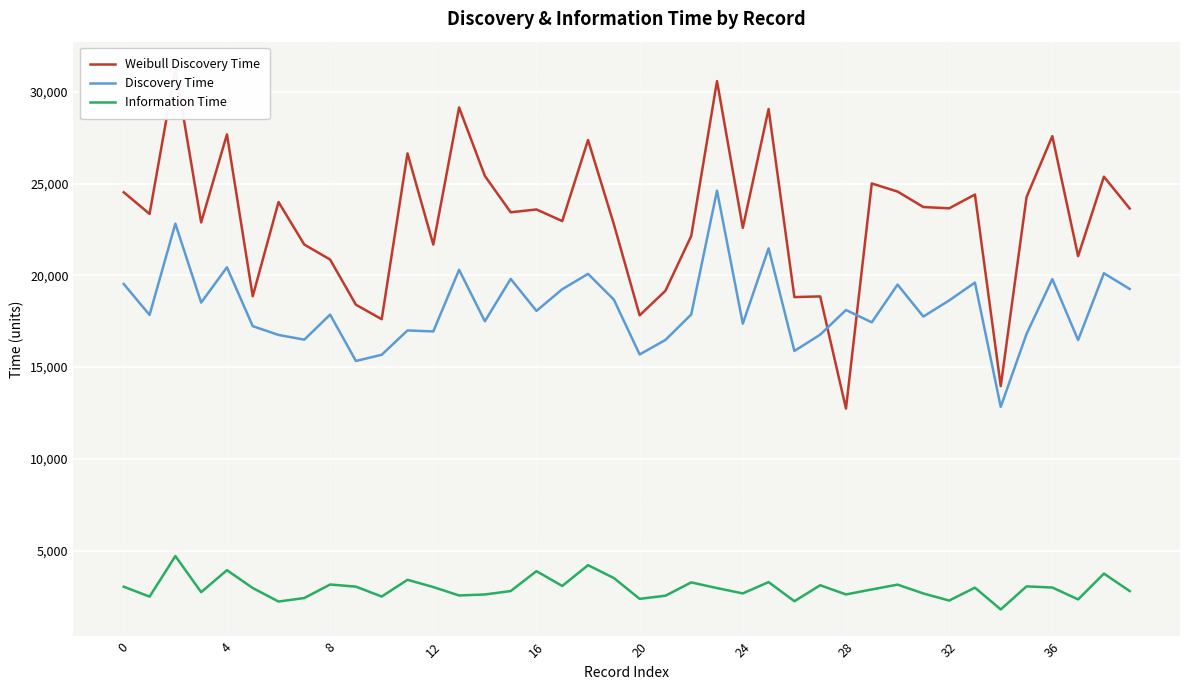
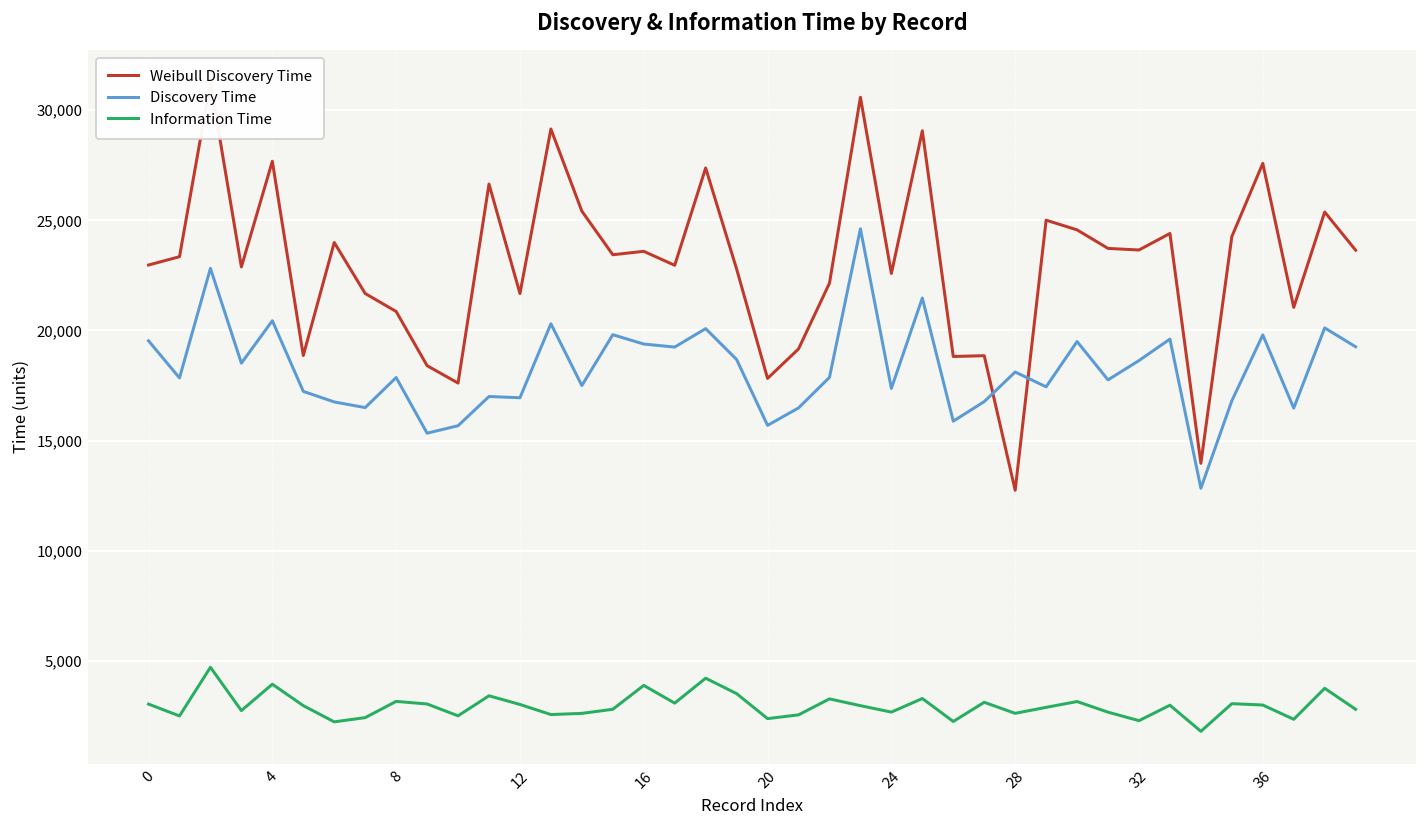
Weibull Discovery Time, 0: 24,500 -> 23,000
Discovery Time, 16: 18,100 -> 19,400
